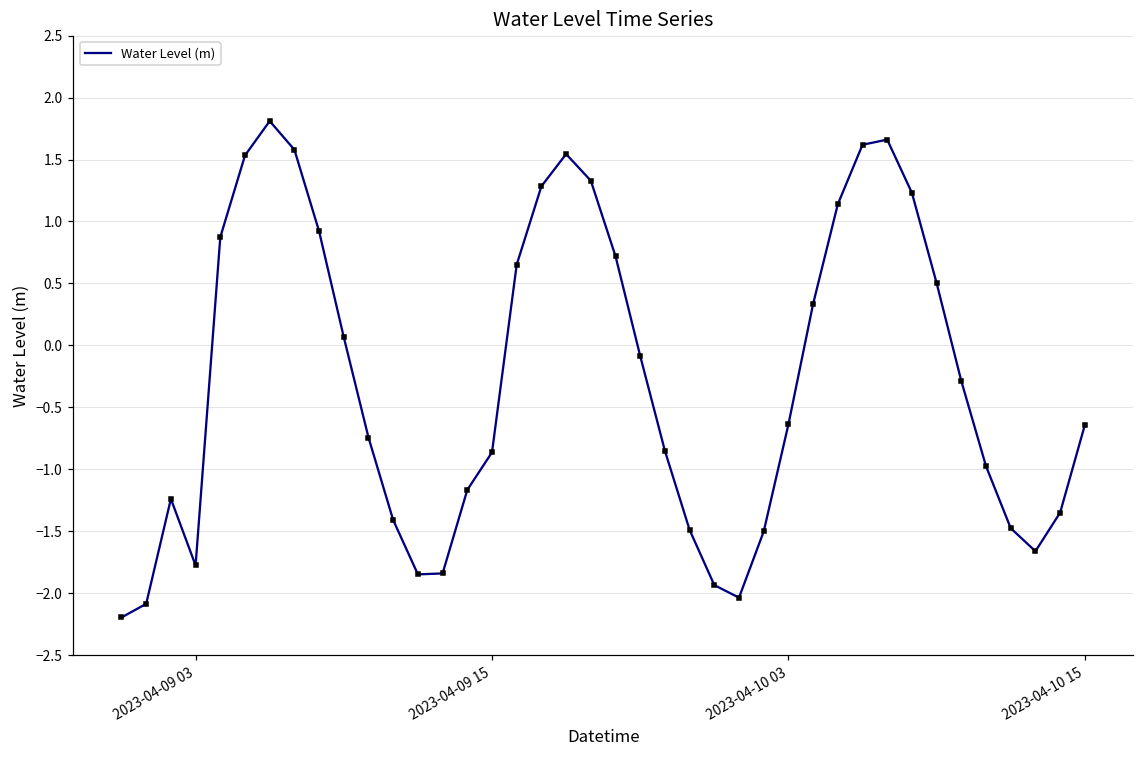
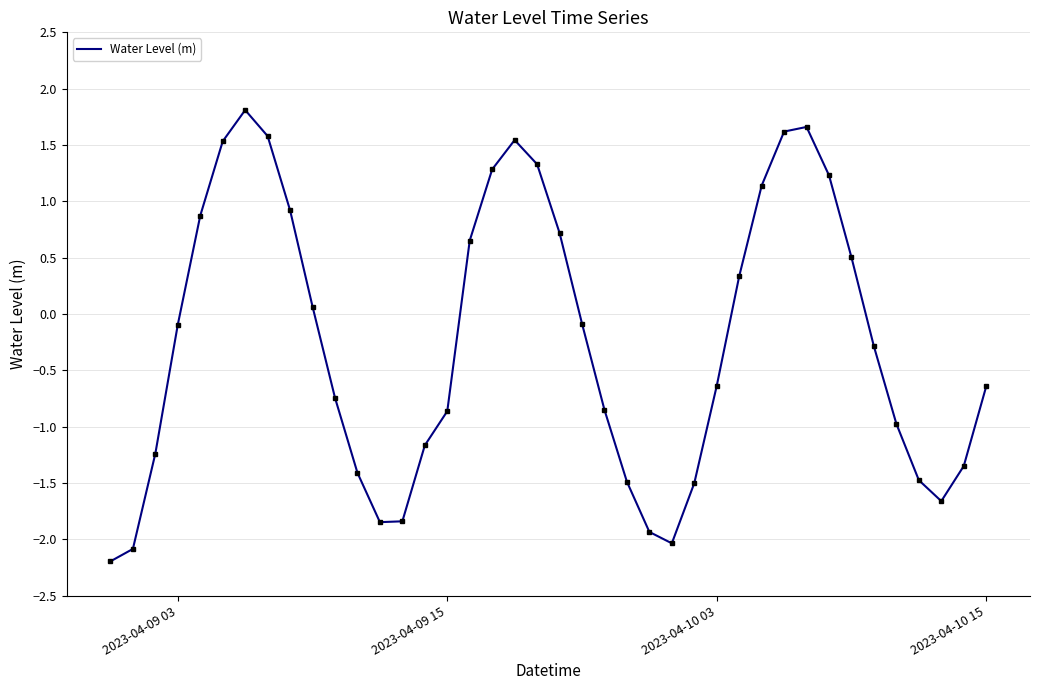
2023-04-09 03: -1.78 -> -0.09
